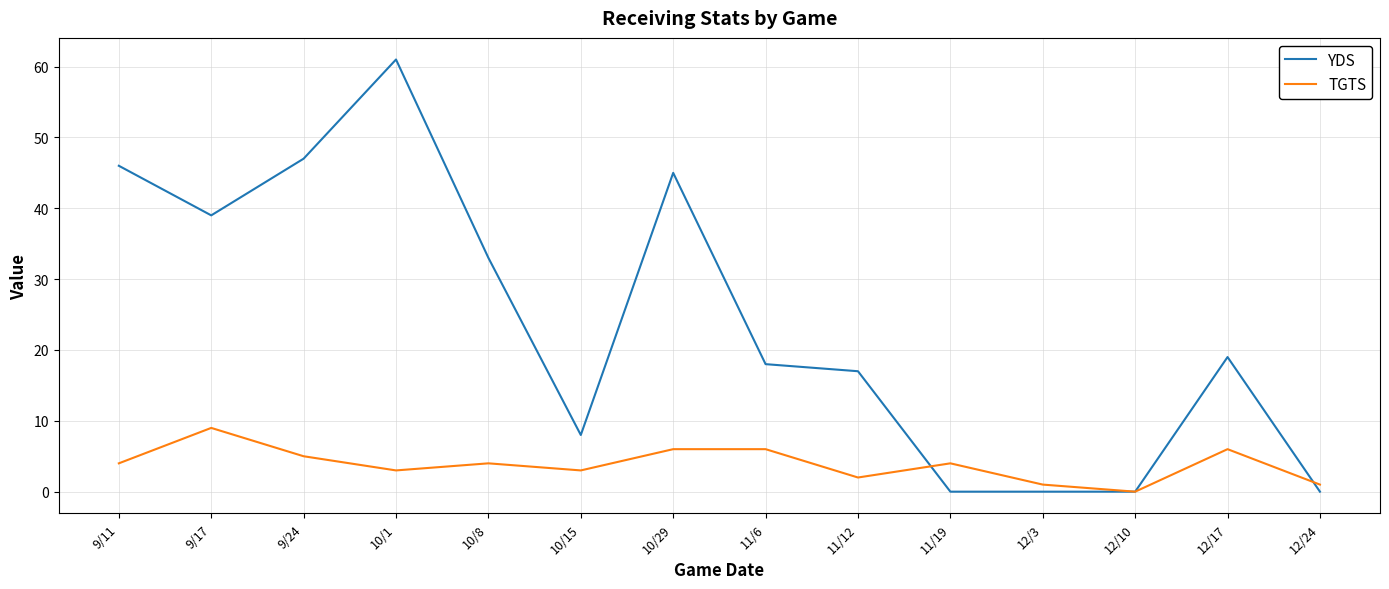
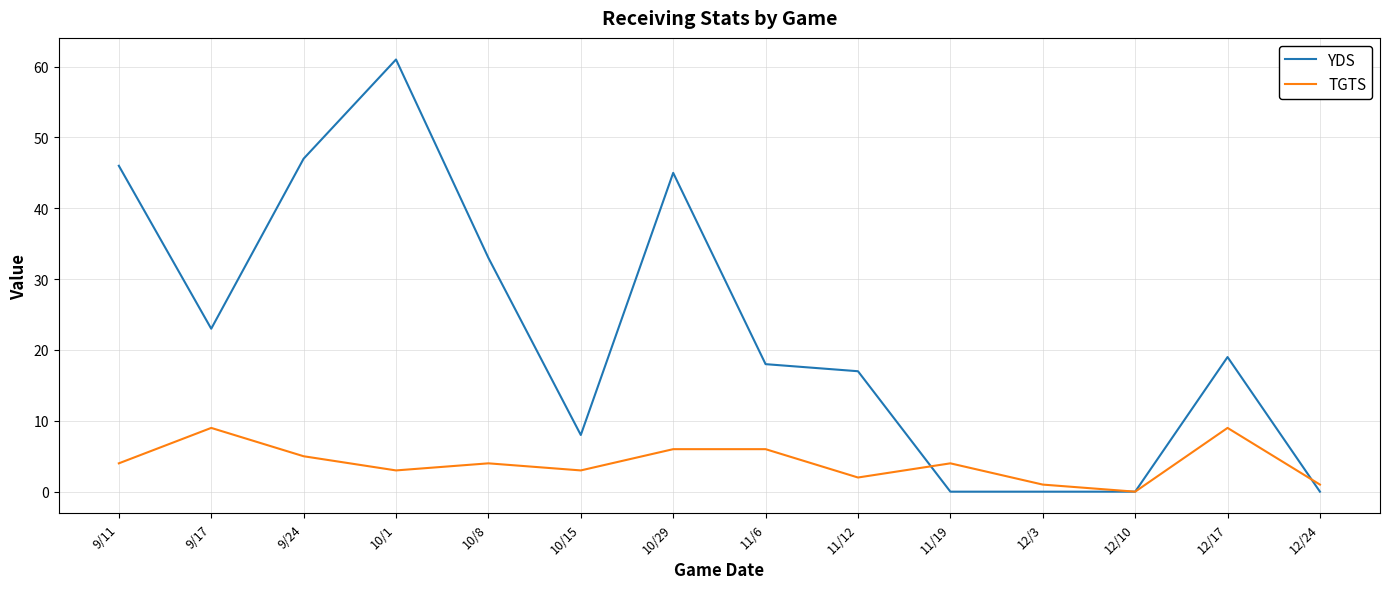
YDS, 9/17: 39 -> 23
TGTS, 12/17: 6 -> 9
